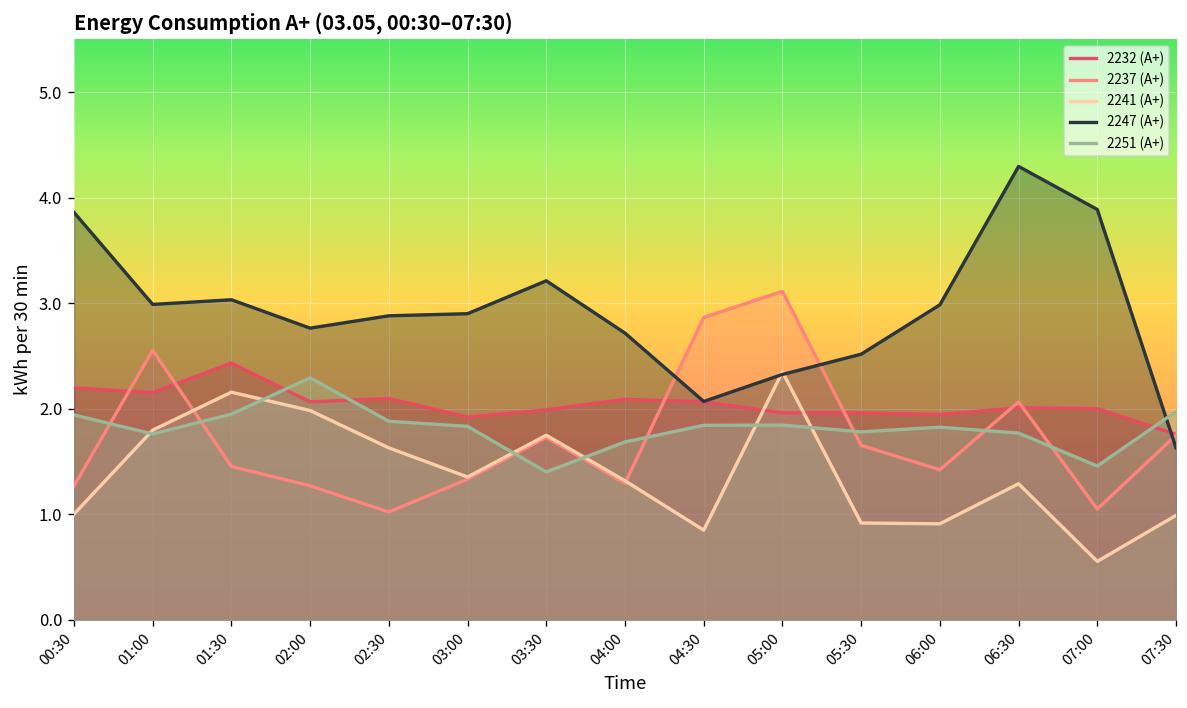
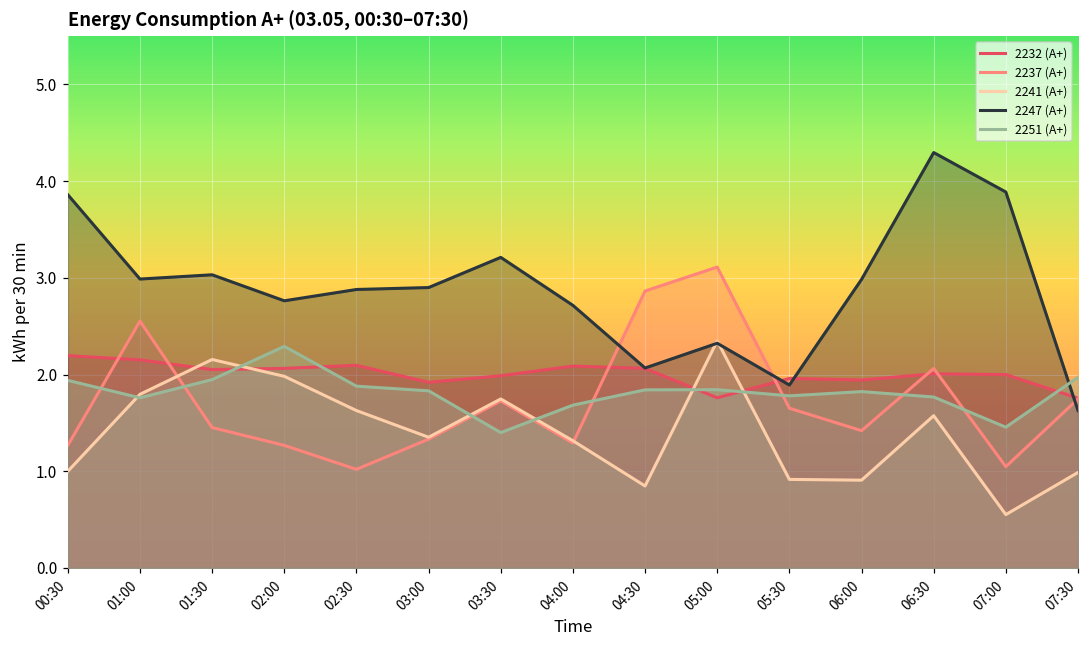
2232 (А+), 01:30: 2.4 -> 2.1
2232 (А+), 05:00: 2.0 -> 1.8
2247 (А+), 05:30: 2.5 -> 1.9
2241 (А+), 06:30: 1.3 -> 1.6
